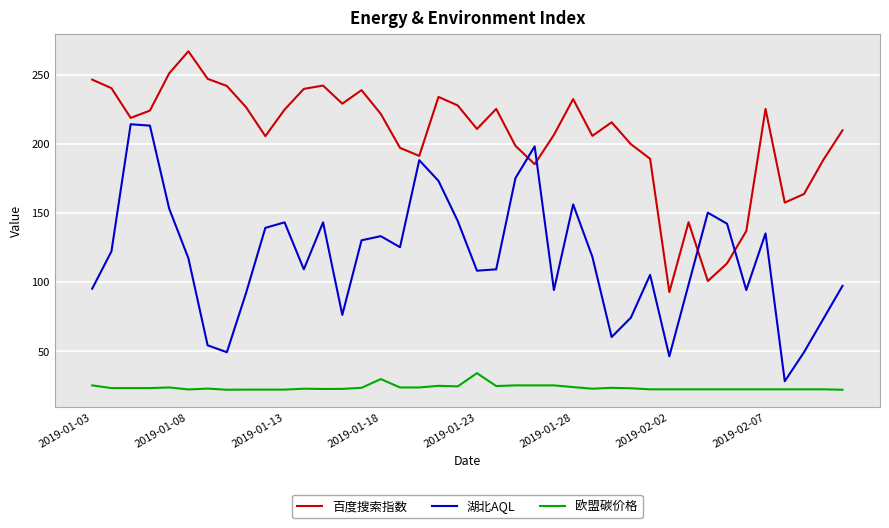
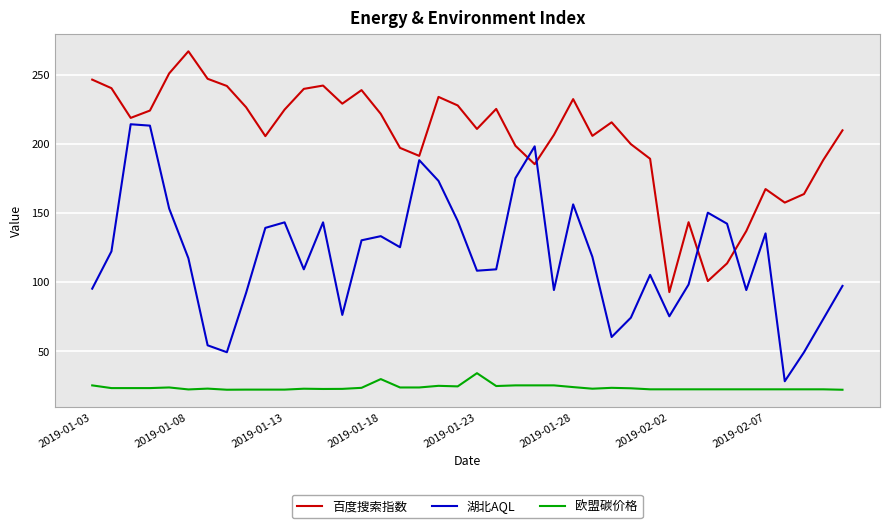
湖北AQL, 2019-02-02: 46 -> 75
百度搜索指数, 2019-02-07: 225 -> 167
